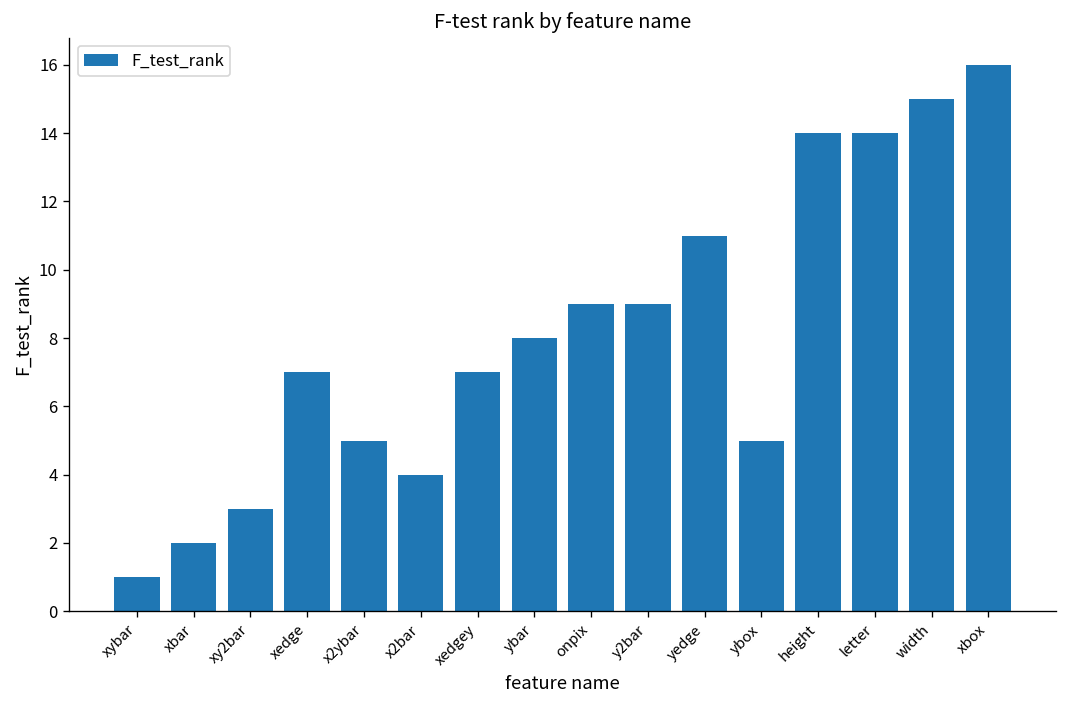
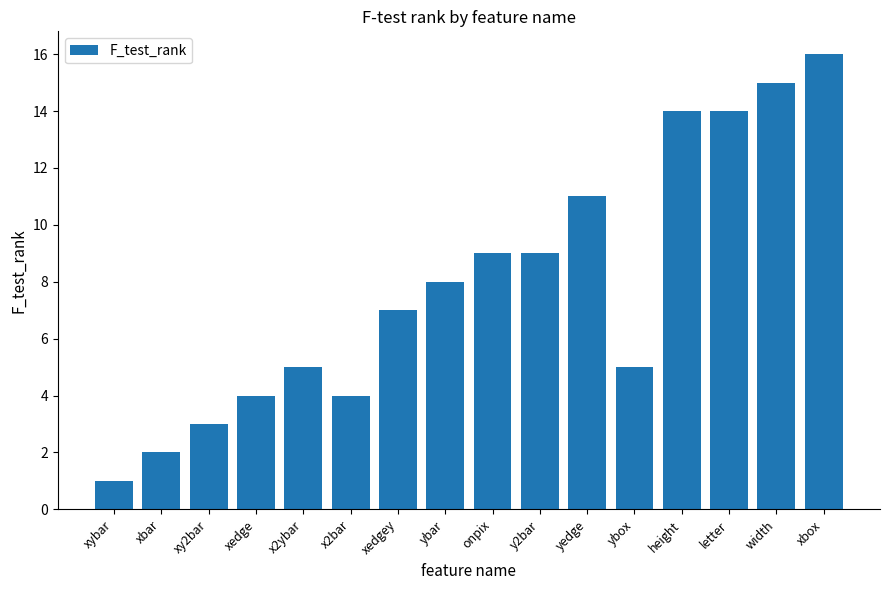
xedge: 7 -> 4
